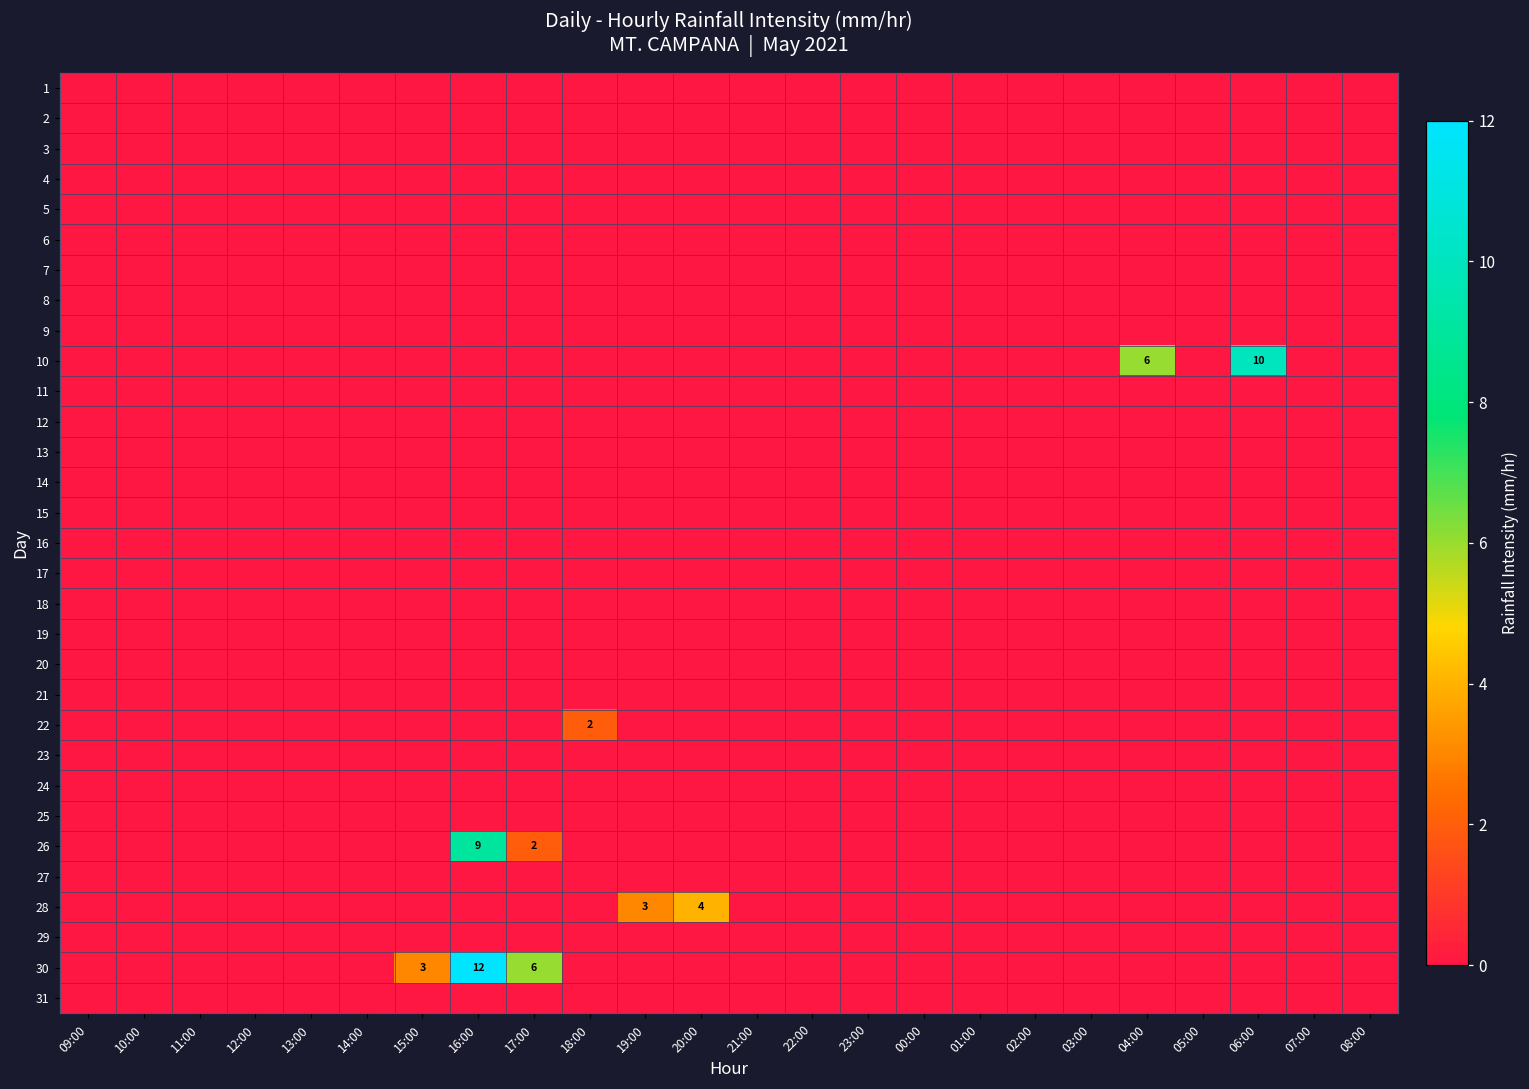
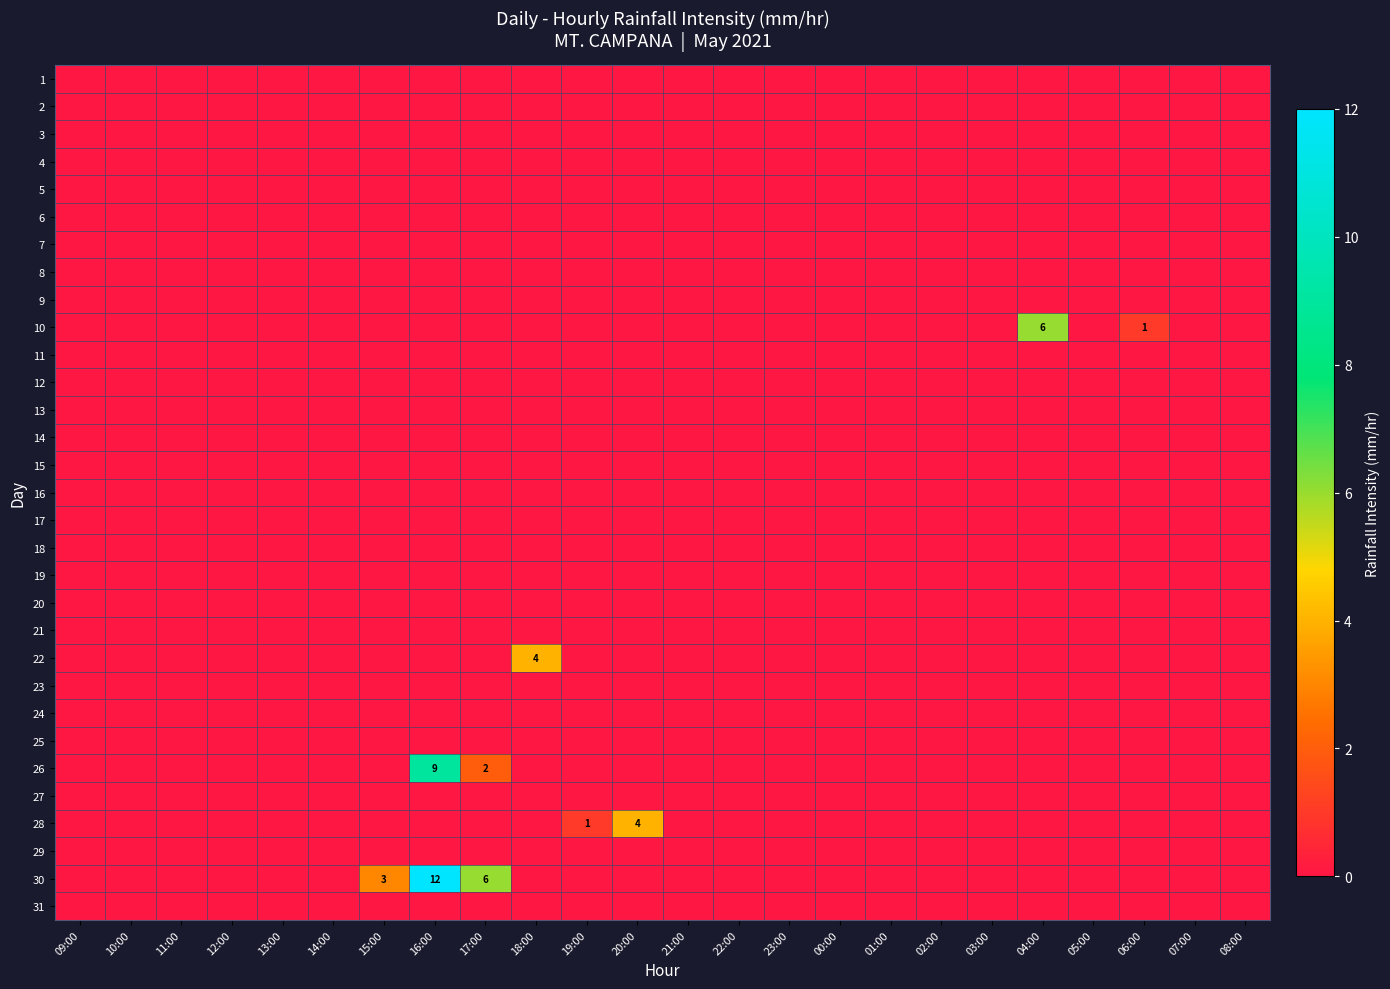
10, 06:00: 10 -> 1
22, 18:00: 2 -> 4
28, 19:00: 3 -> 1
